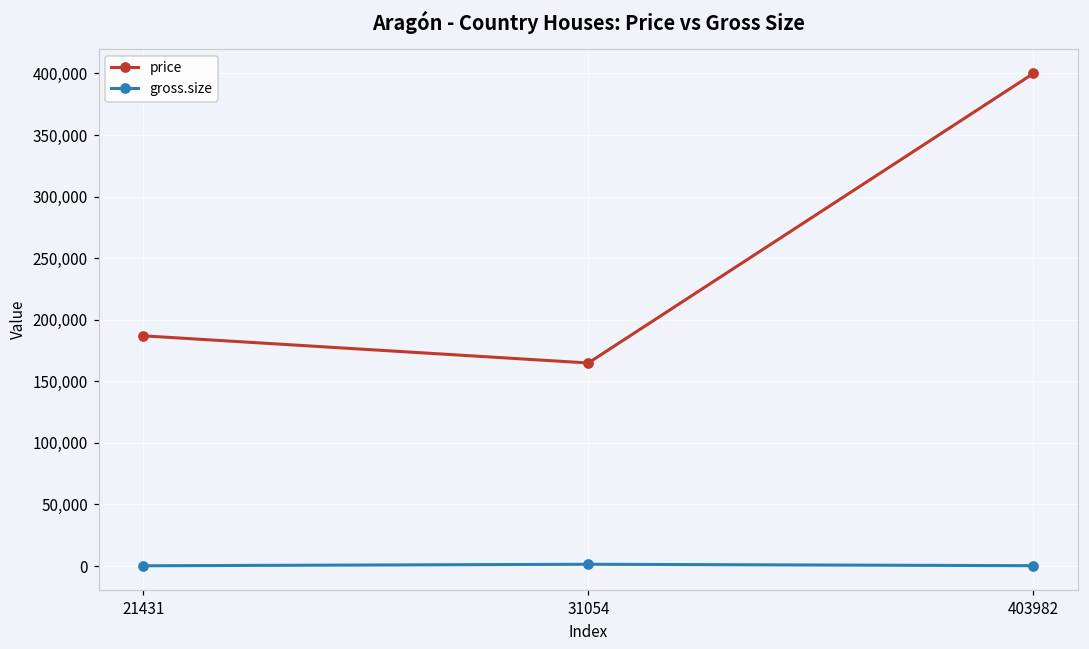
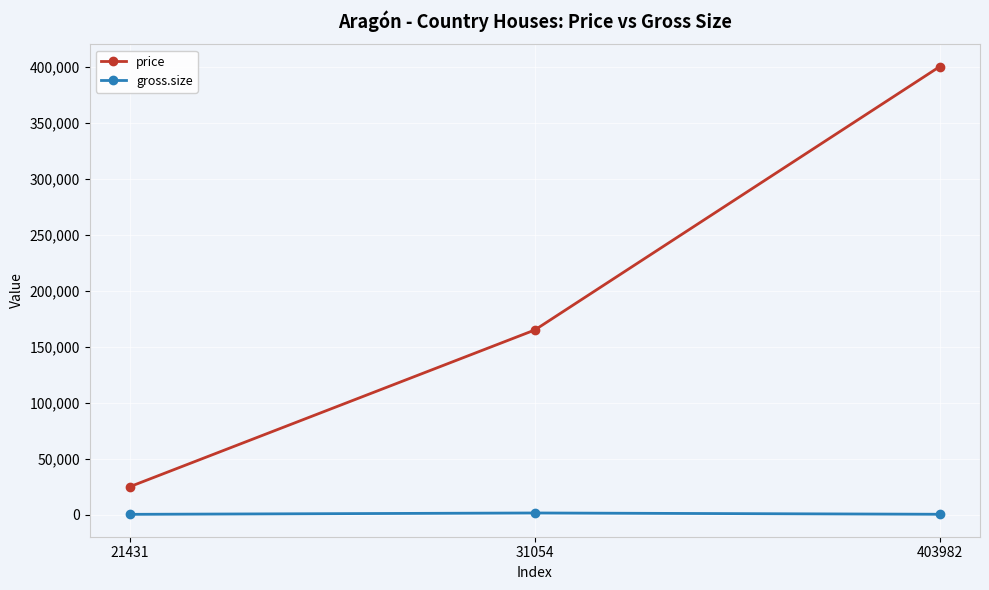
price, 21431: 187,000 -> 25,000
